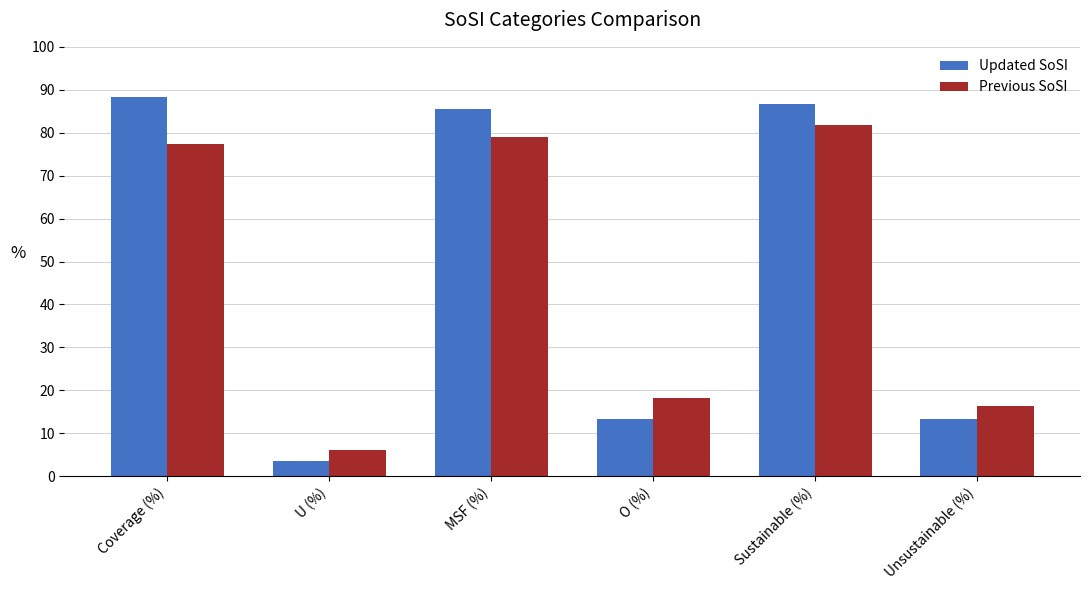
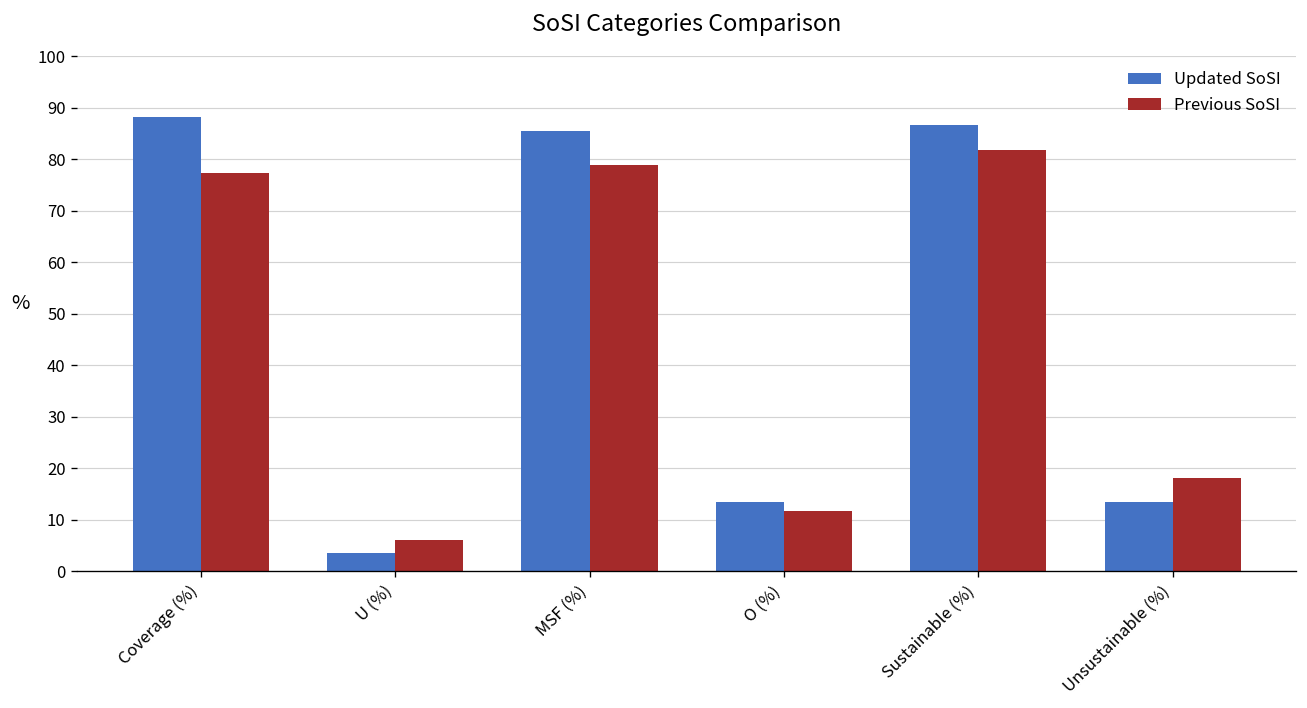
Previous SoSI, O (%): 18 -> 12
Previous SoSI, Unsustainable (%): 16 -> 18
